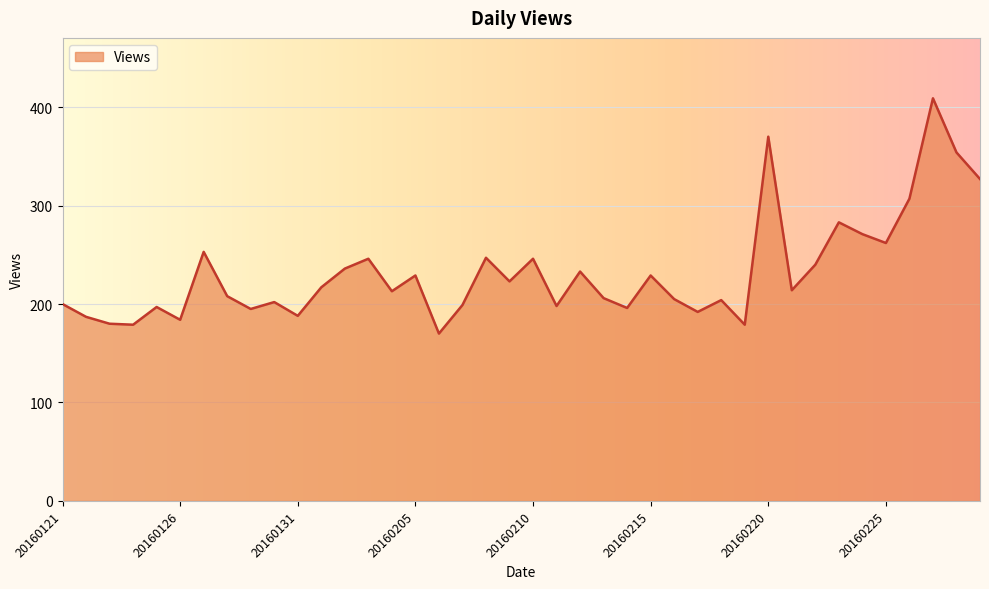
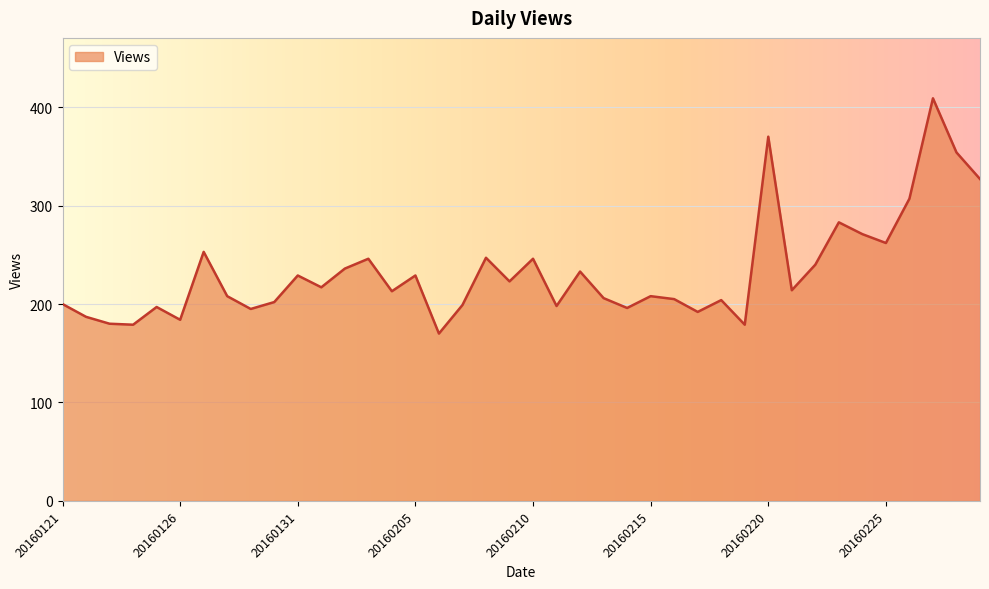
20160131: 190 -> 230
20160215: 230 -> 210
